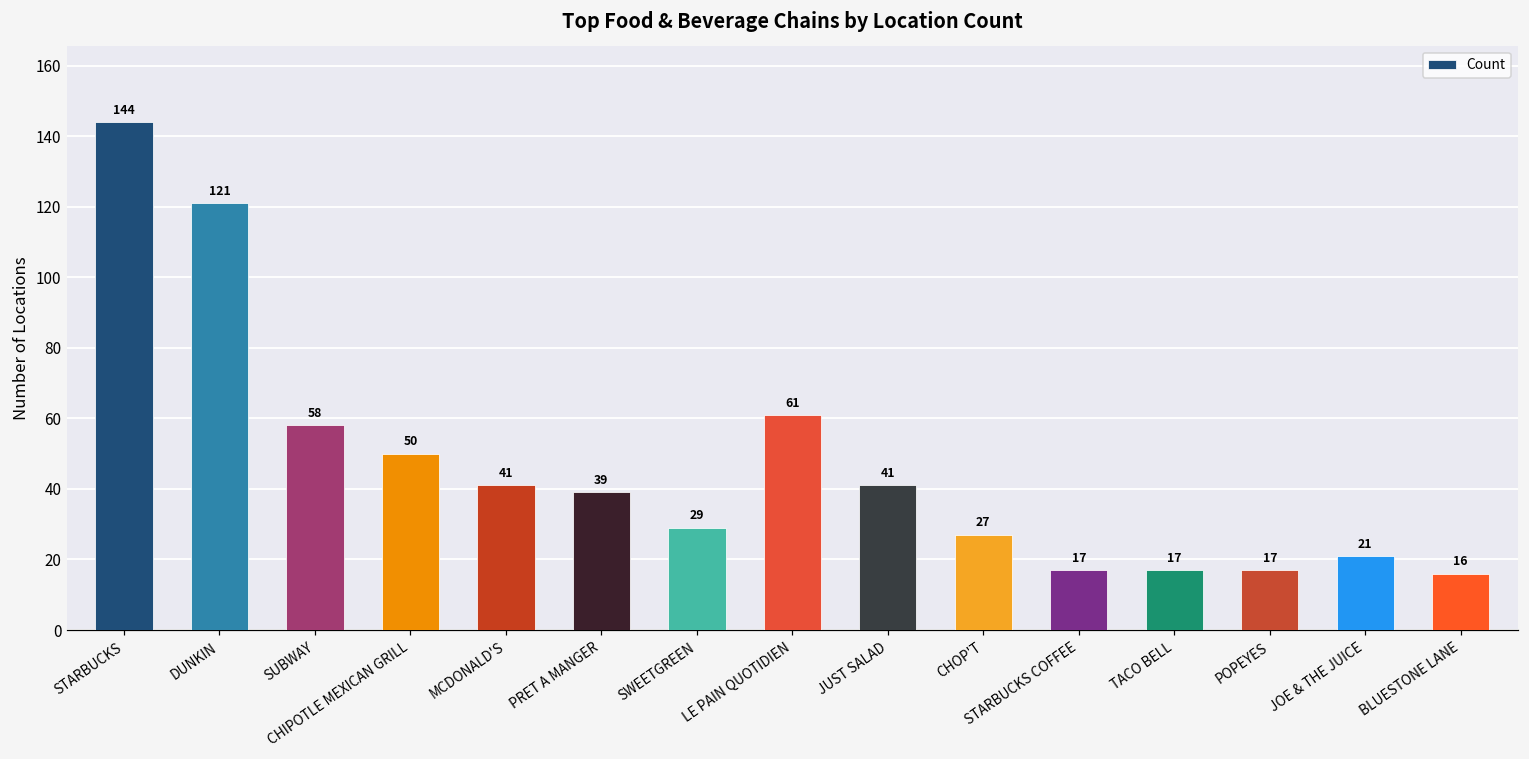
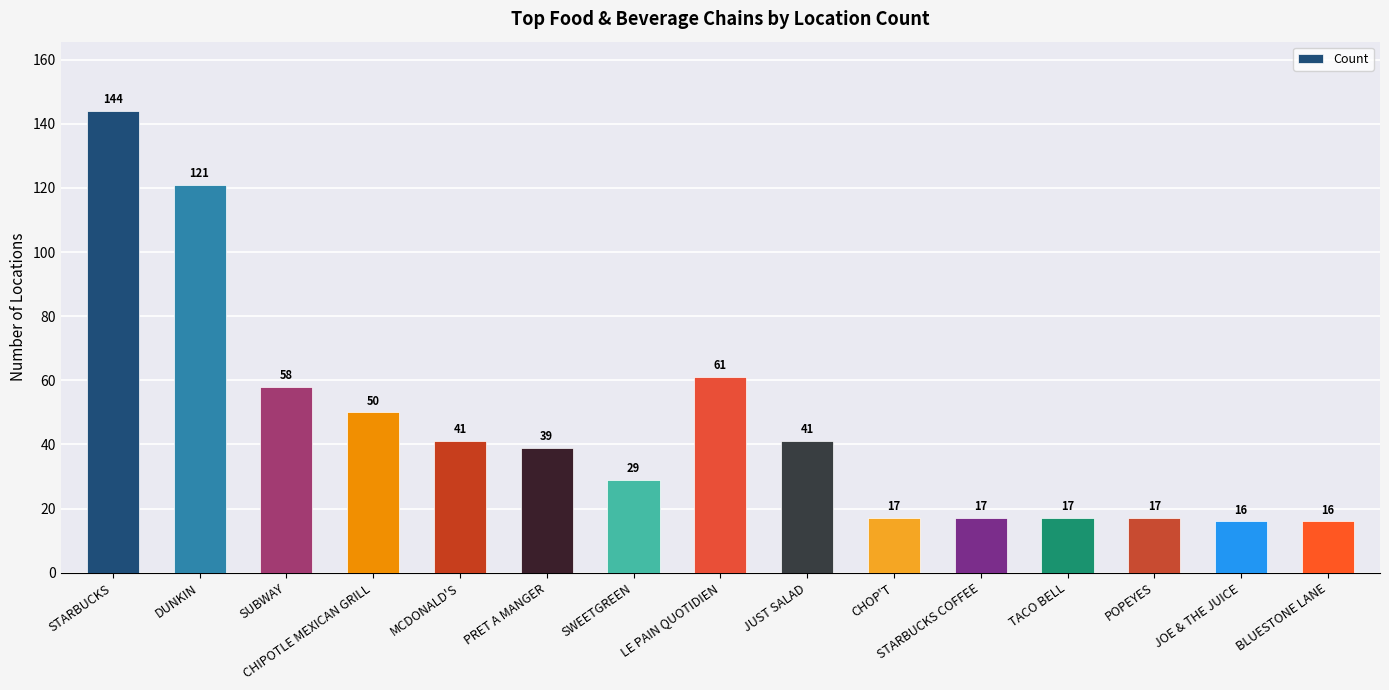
CHOP'T: 27 -> 17
JOE & THE JUICE: 21 -> 16
